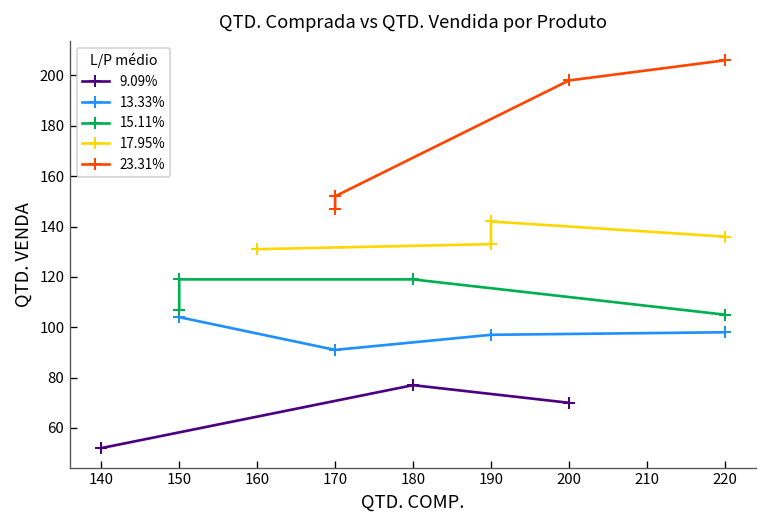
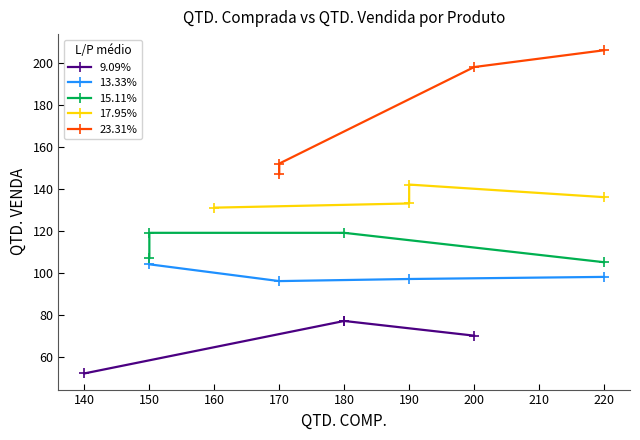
13.33%, 170: 91 -> 96
